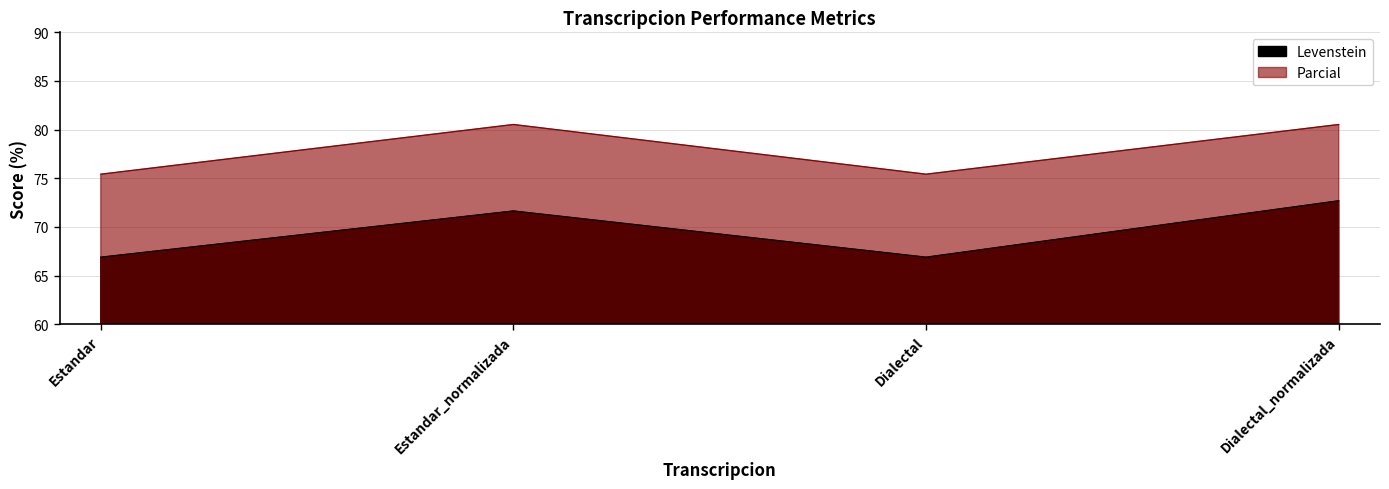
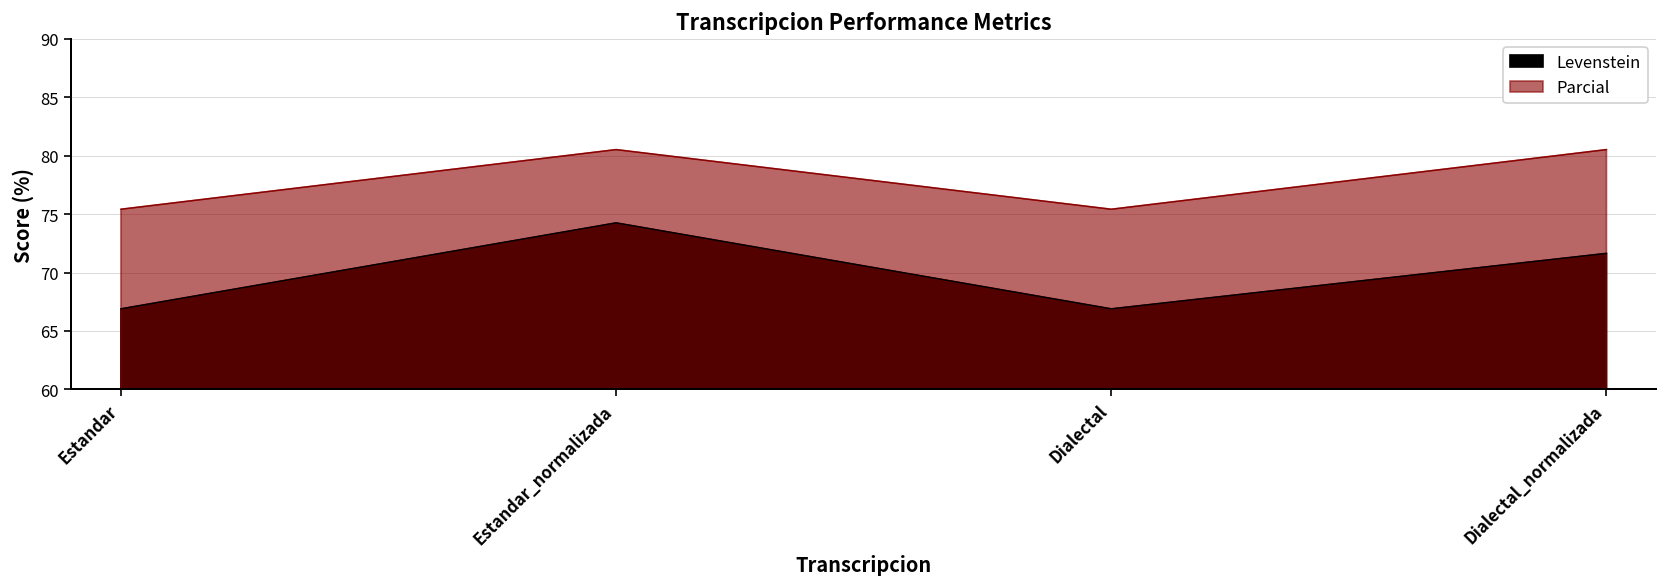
Levenstein, Estandar_normalizada: 72 -> 74
Levenstein, Dialectal_normalizada: 73 -> 72
